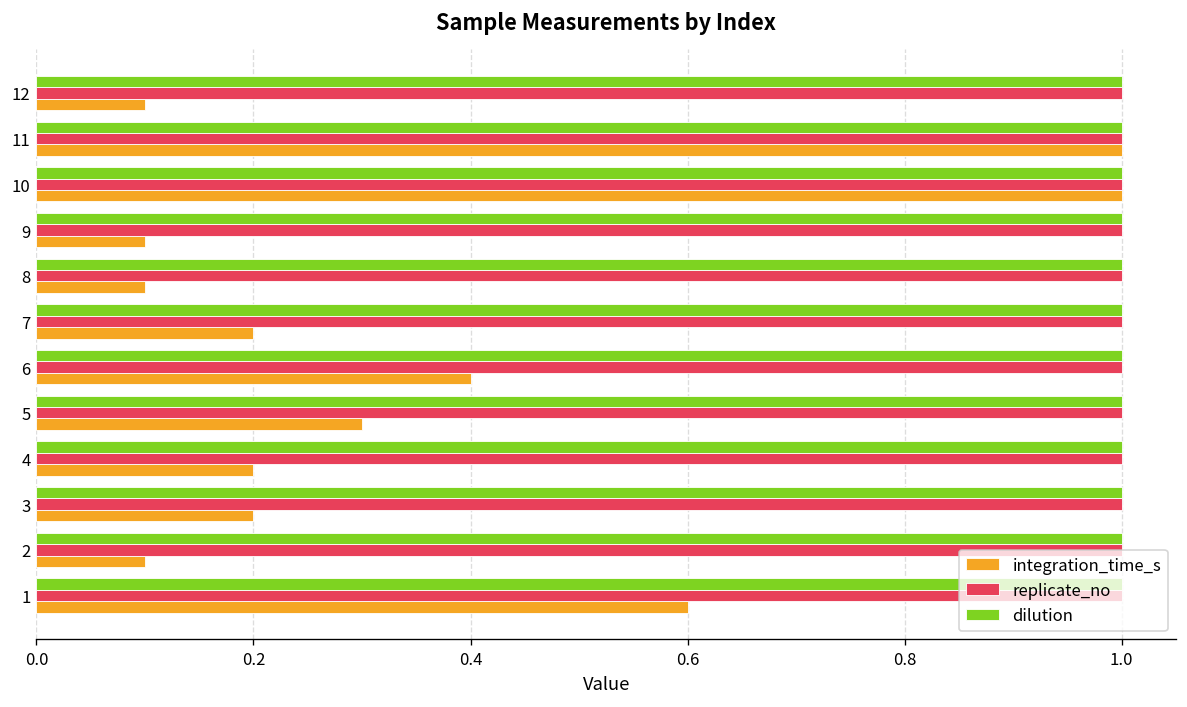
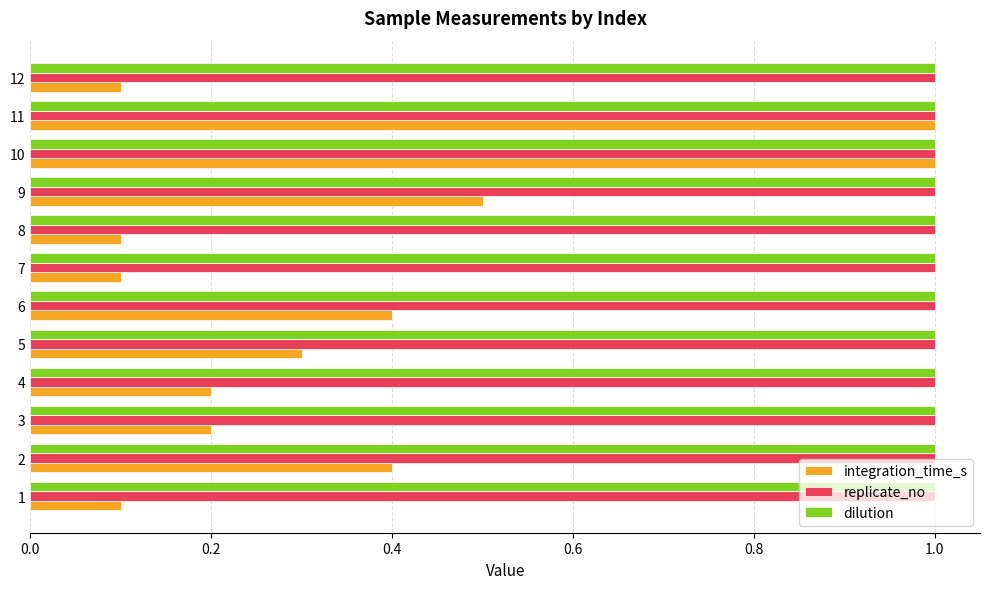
integration_time_s, 9: 0.1 -> 0.5
integration_time_s, 7: 0.2 -> 0.1
integration_time_s, 2: 0.1 -> 0.4
integration_time_s, 1: 0.6 -> 0.1
